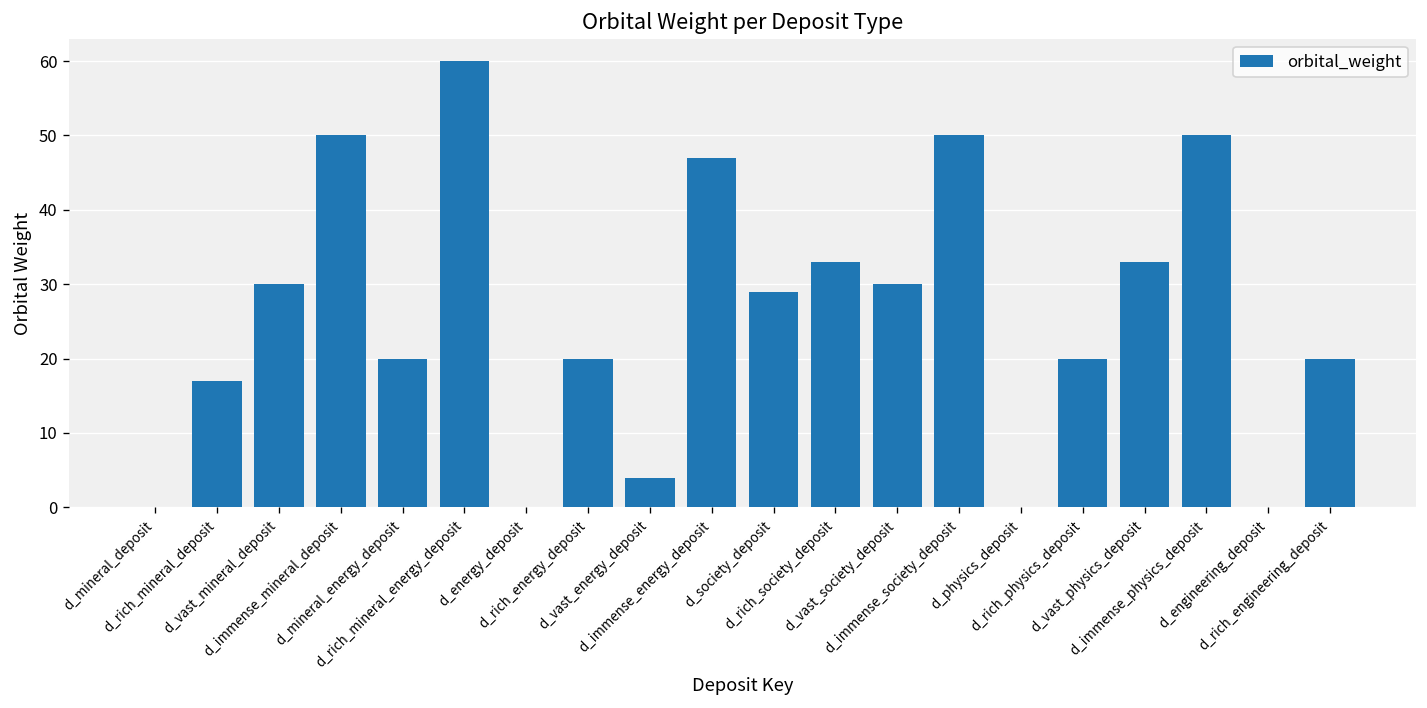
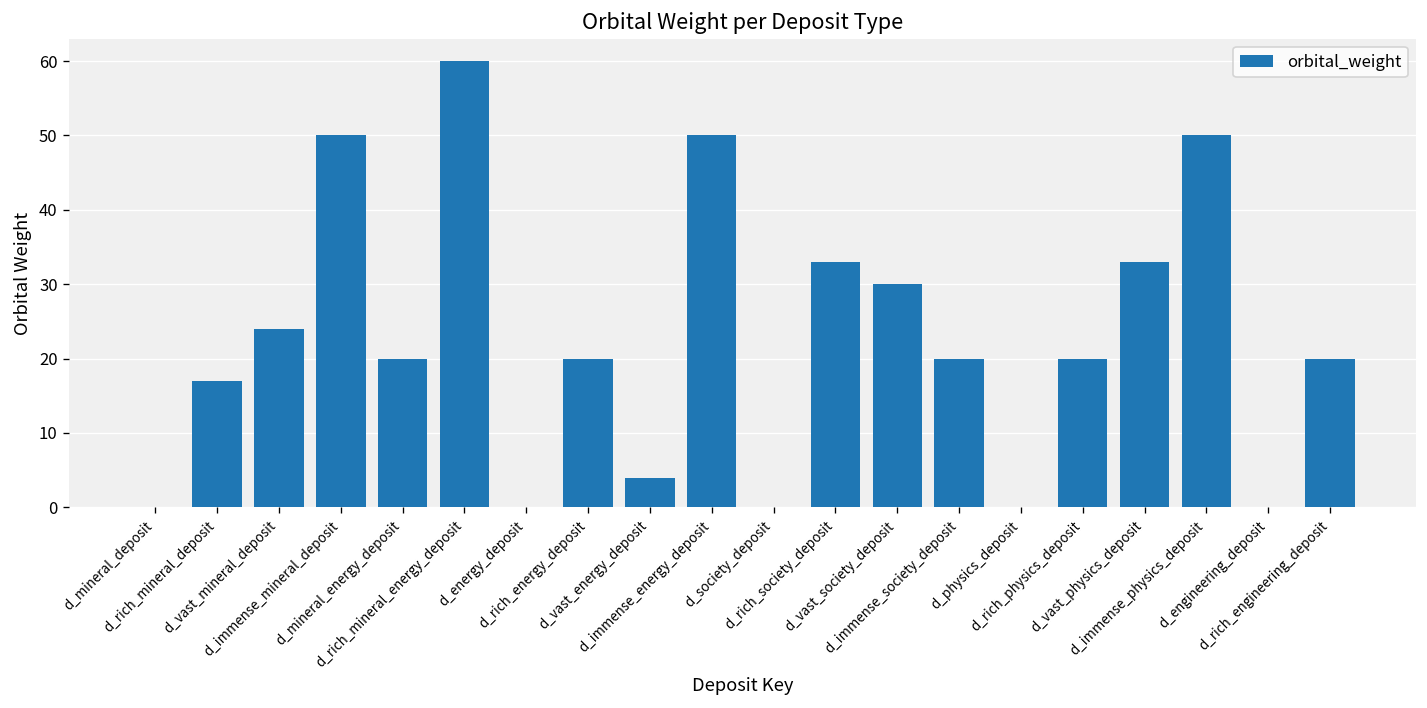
d_vast_mineral_deposit: 30 -> 24
d_immense_energy_deposit: 47 -> 50
d_society_deposit: 29 -> 0
d_immense_society_deposit: 50 -> 20
